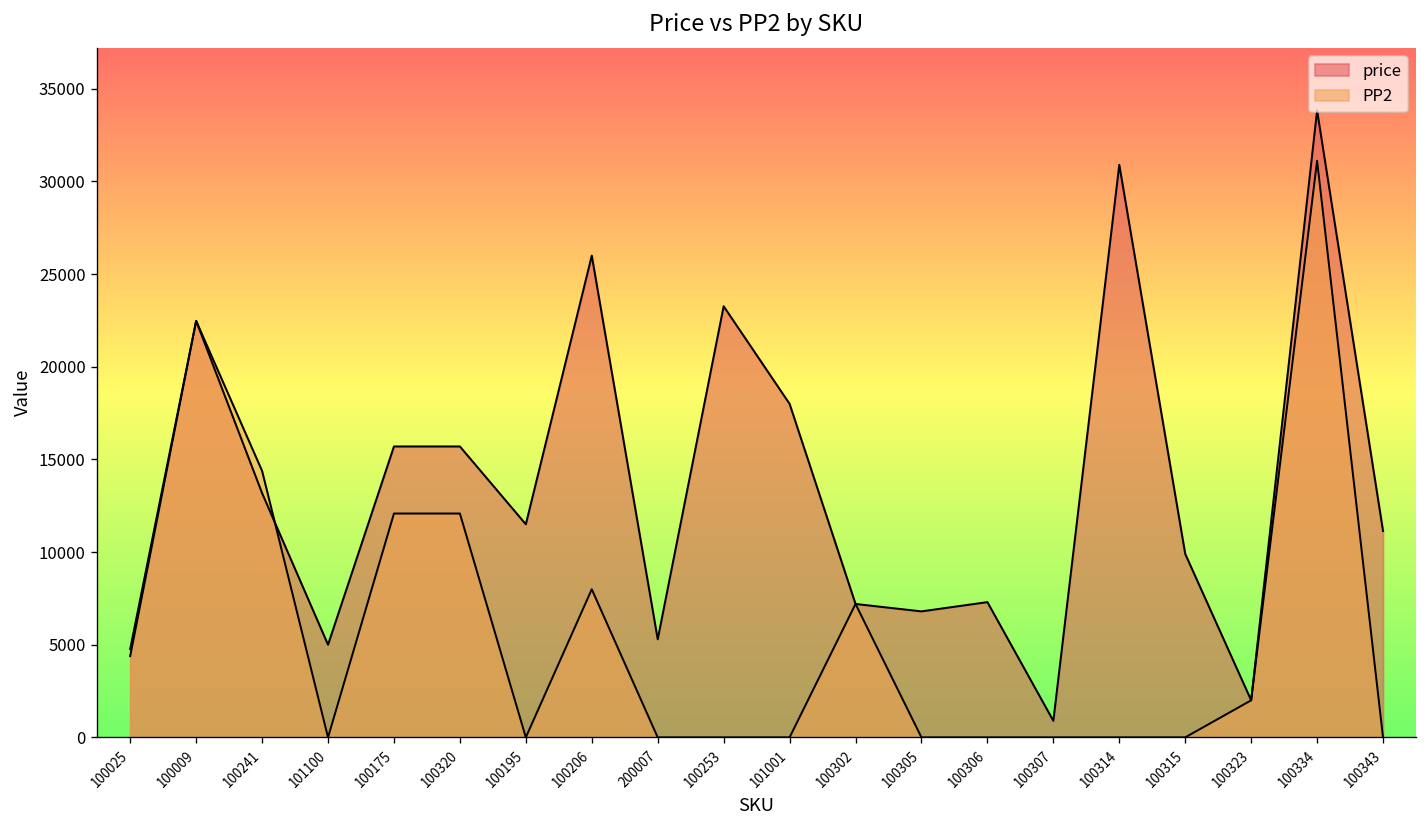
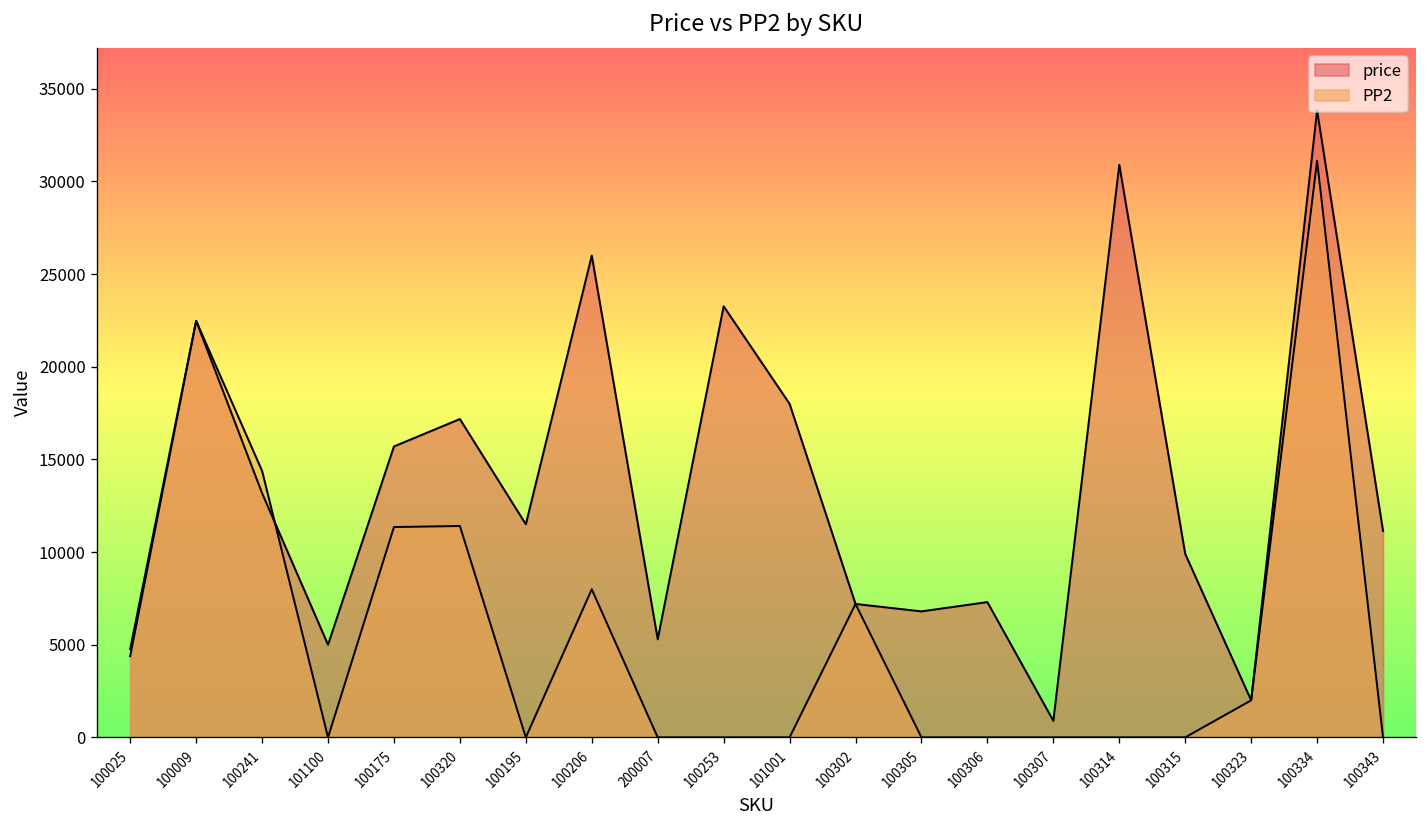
PP2, 100175: 12100 -> 11400
price, 100320: 15700 -> 17200
PP2, 100320: 12100 -> 11400
